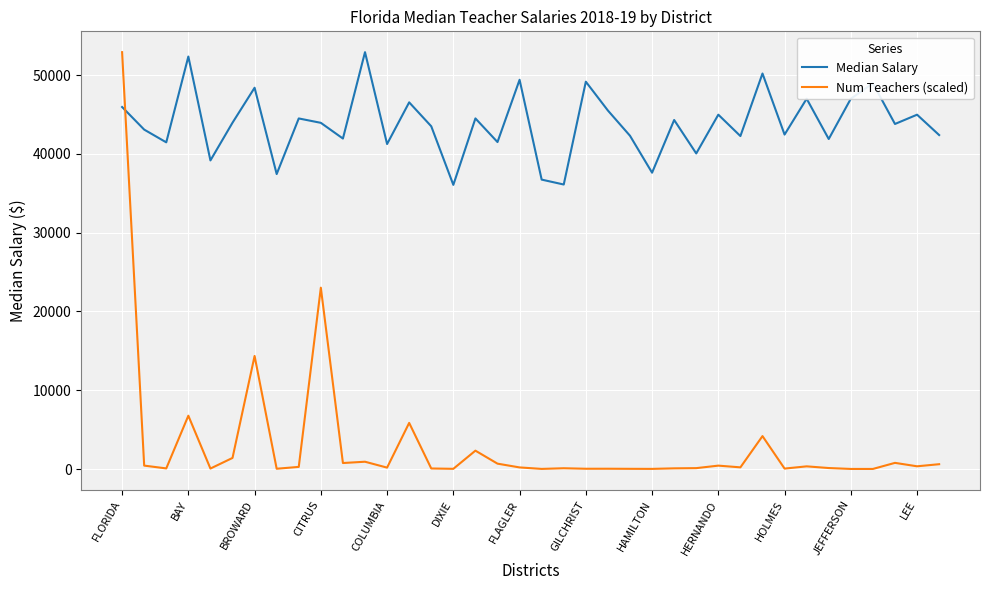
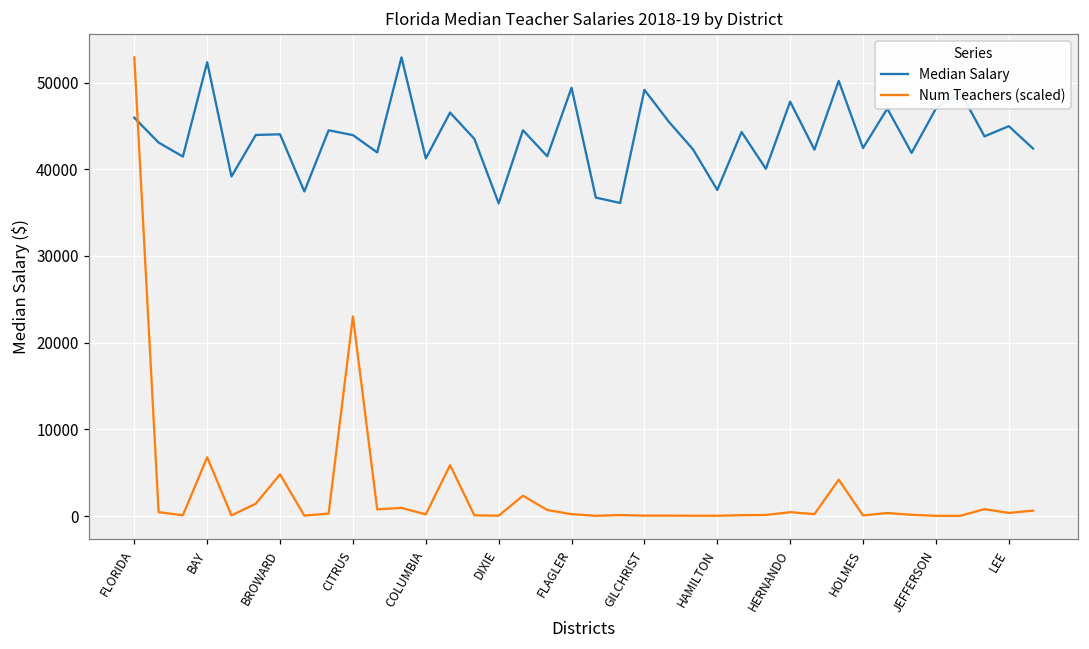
Median Salary, BROWARD: 48000 -> 44000
Num Teachers (scaled), BROWARD: 14000 -> 5000
Median Salary, HERNANDO: 45000 -> 48000
